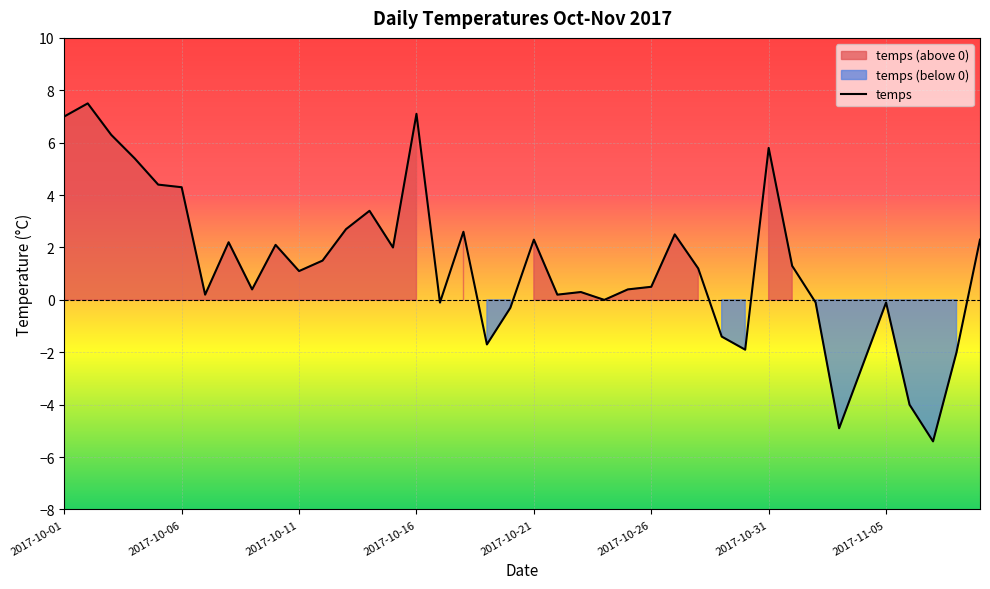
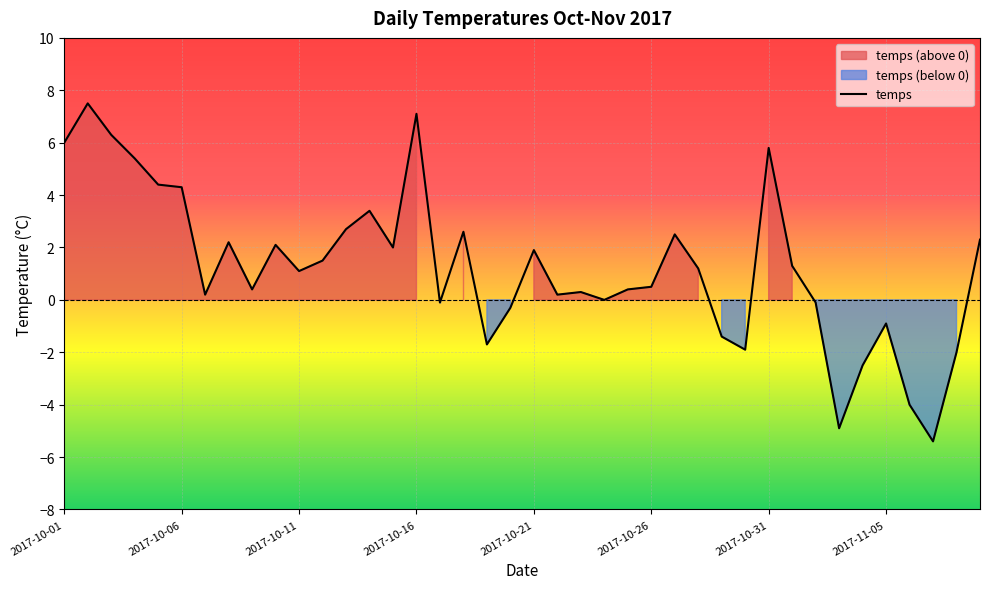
2017-10-01: 7 -> 6
2017-10-21: 2.3 -> 1.9
2017-11-05: -0.1 -> -0.9
